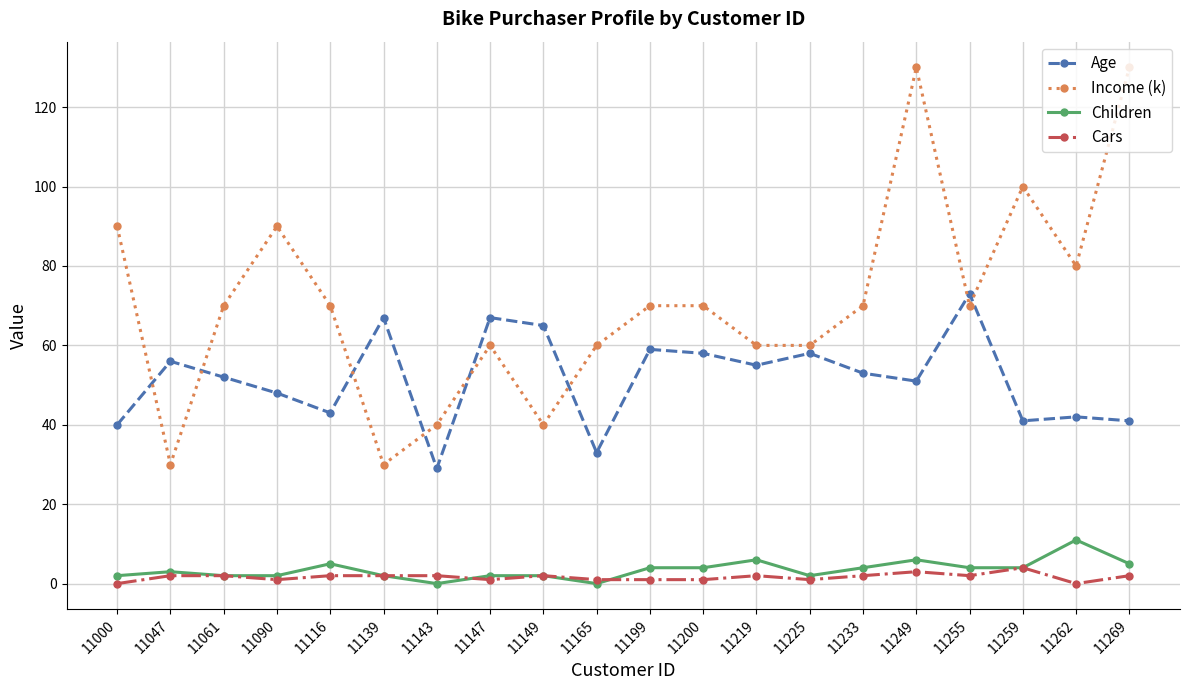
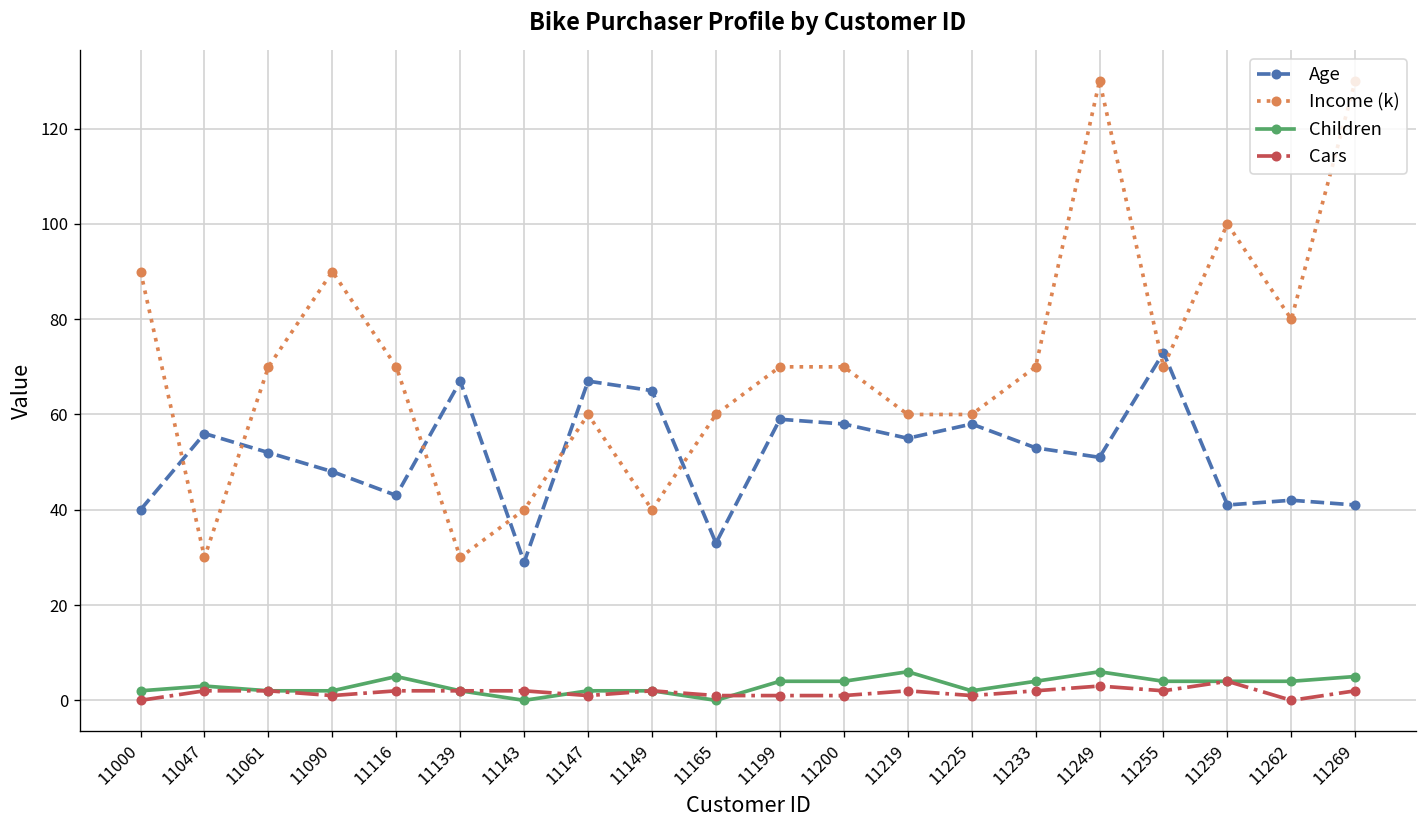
Children, 11262: 11 -> 4
